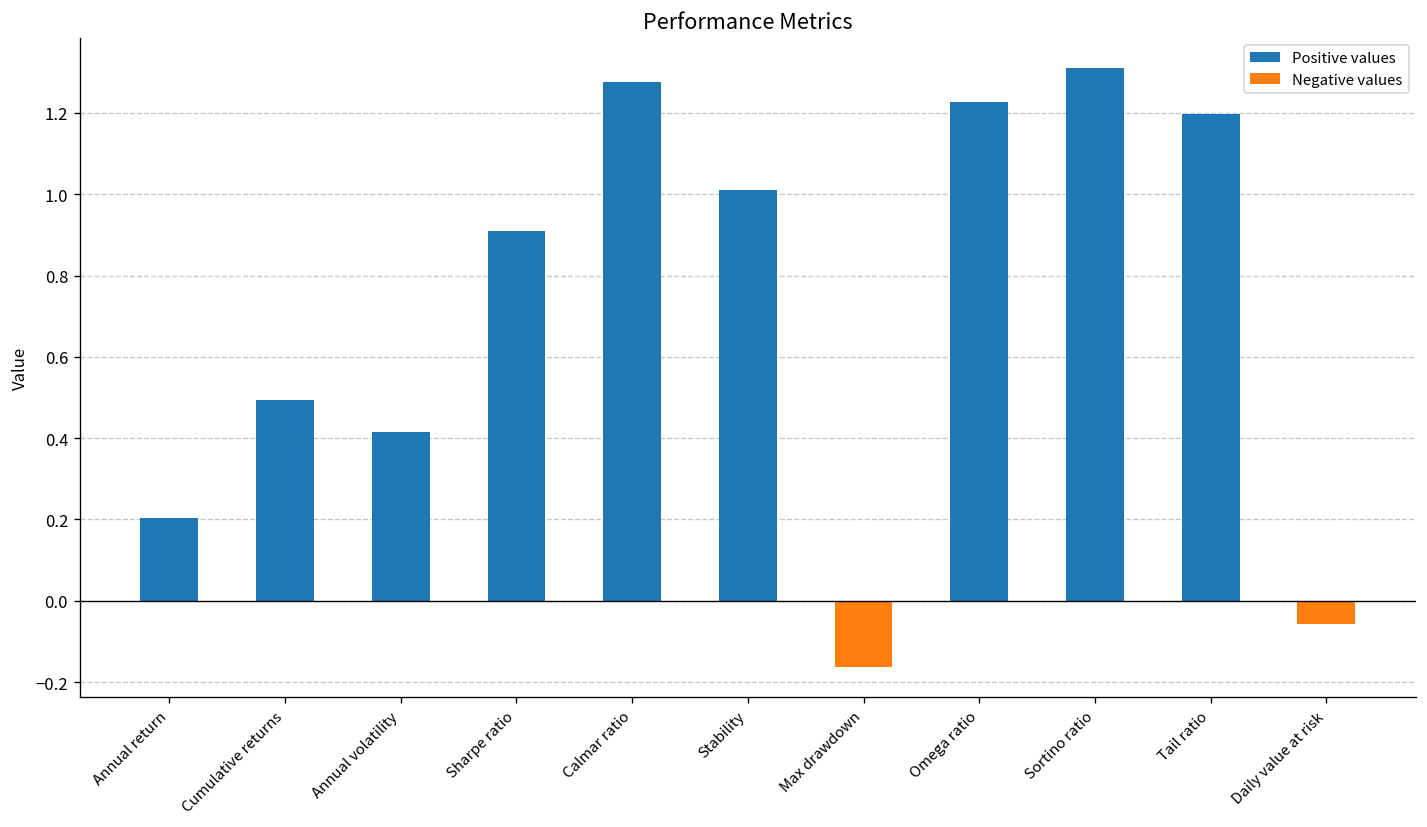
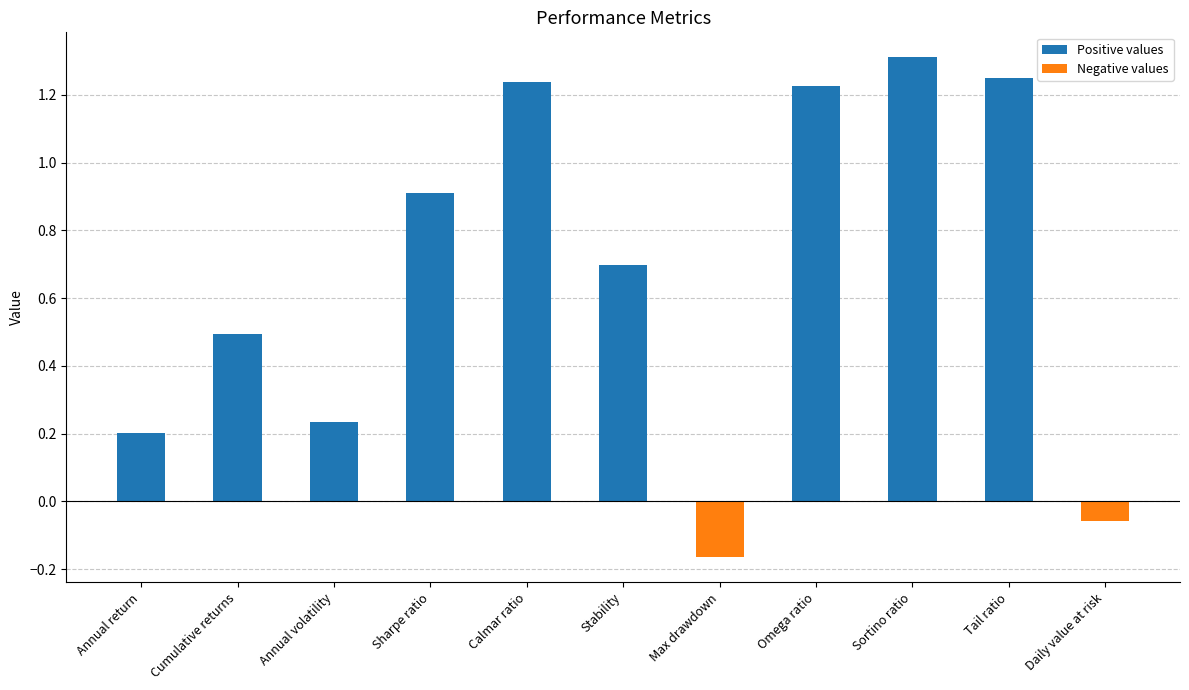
Annual volatility: 0.42 -> 0.23
Calmar ratio: 1.28 -> 1.24
Stability: 1.01 -> 0.70
Tail ratio: 1.20 -> 1.25
